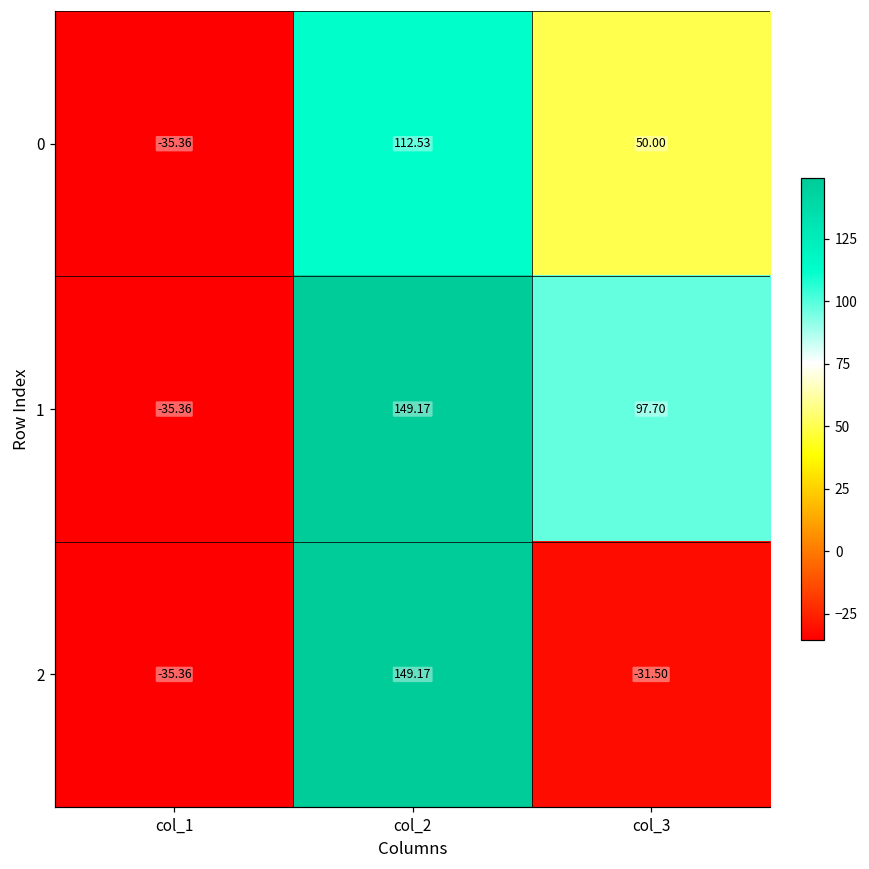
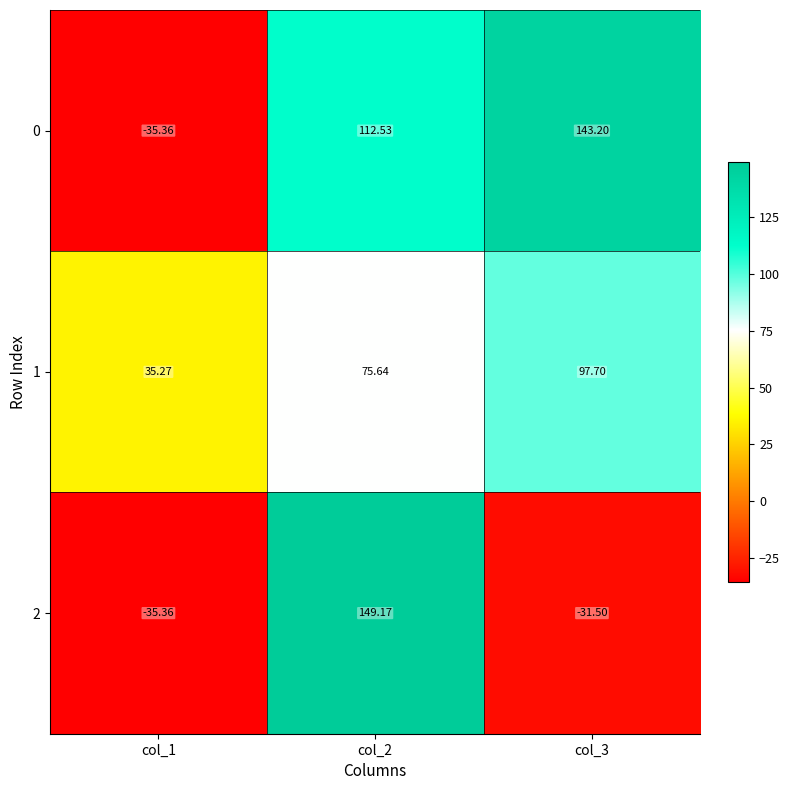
0, col_3: 50.00 -> 143.20
1, col_1: -35.36 -> 35.27
1, col_2: 149.17 -> 75.64
